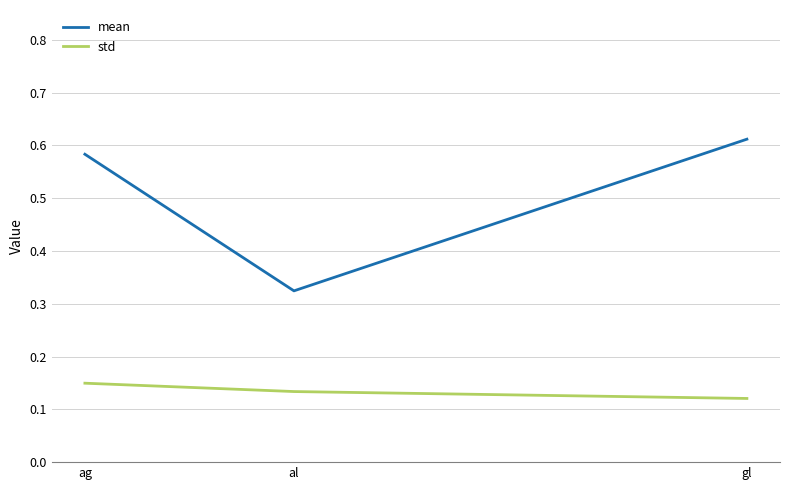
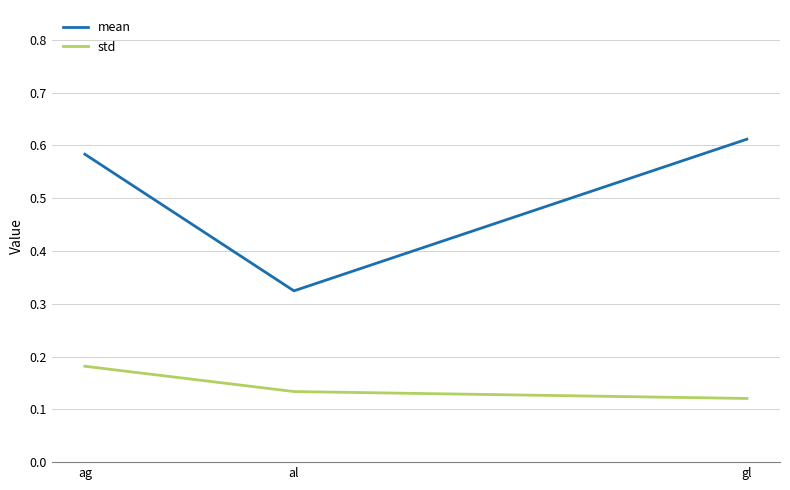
std, ag: 0.15 -> 0.18
